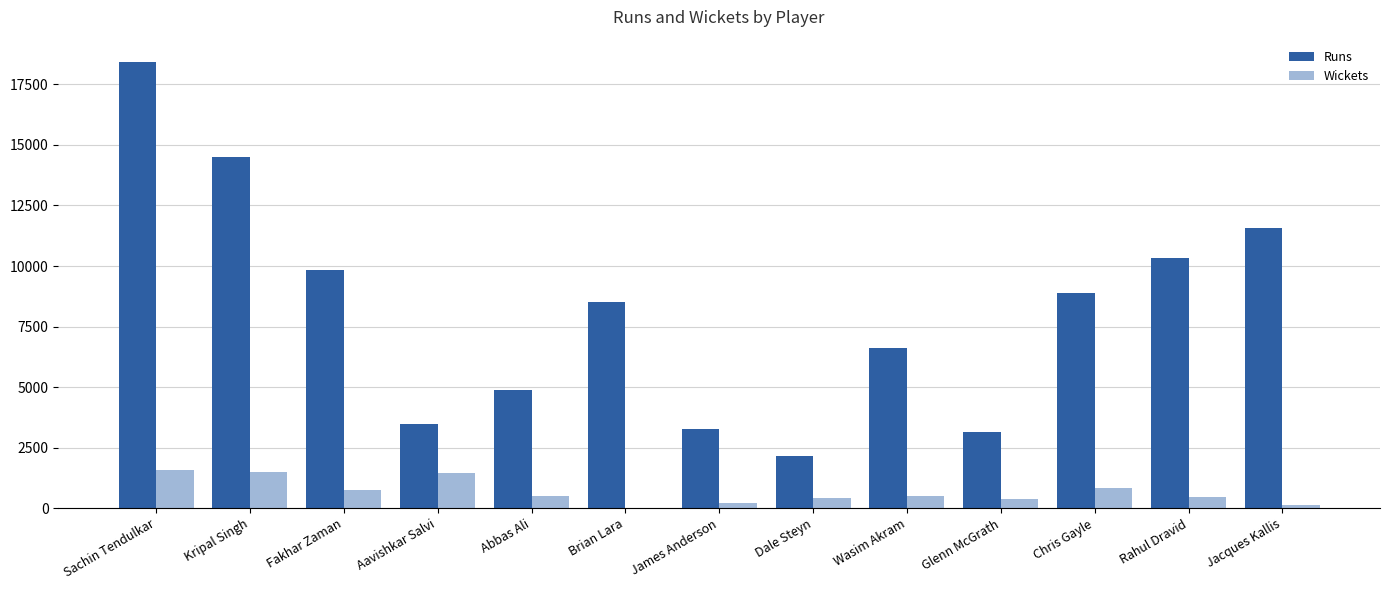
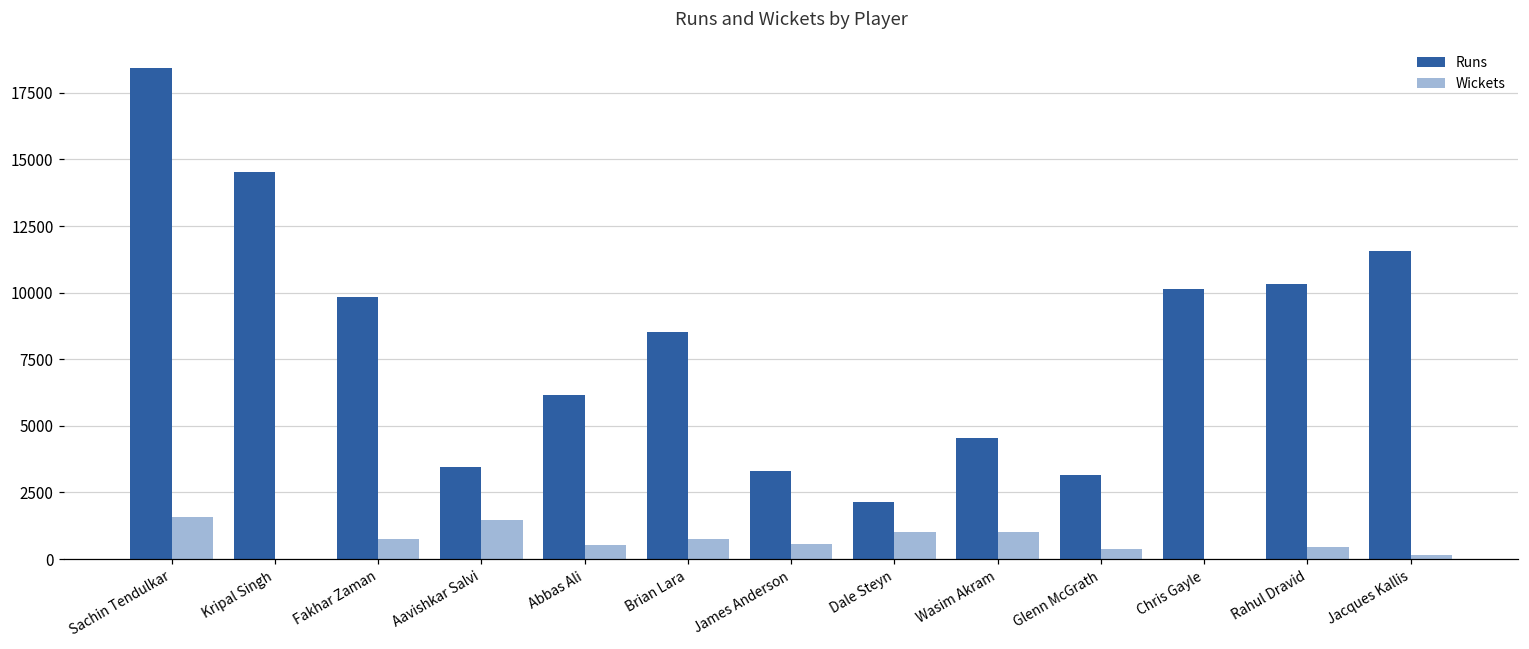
Wickets, Kripal Singh: 1500 -> 0
Runs, Abbas Ali: 4900 -> 6100
Wickets, Brian Lara: 0 -> 700
Wickets, James Anderson: 200 -> 600
Wickets, Dale Steyn: 400 -> 1000
Runs, Wasim Akram: 6600 -> 4600
Wickets, Wasim Akram: 500 -> 1000
Runs, Chris Gayle: 8900 -> 10200
Wickets, Chris Gayle: 800 -> 0
